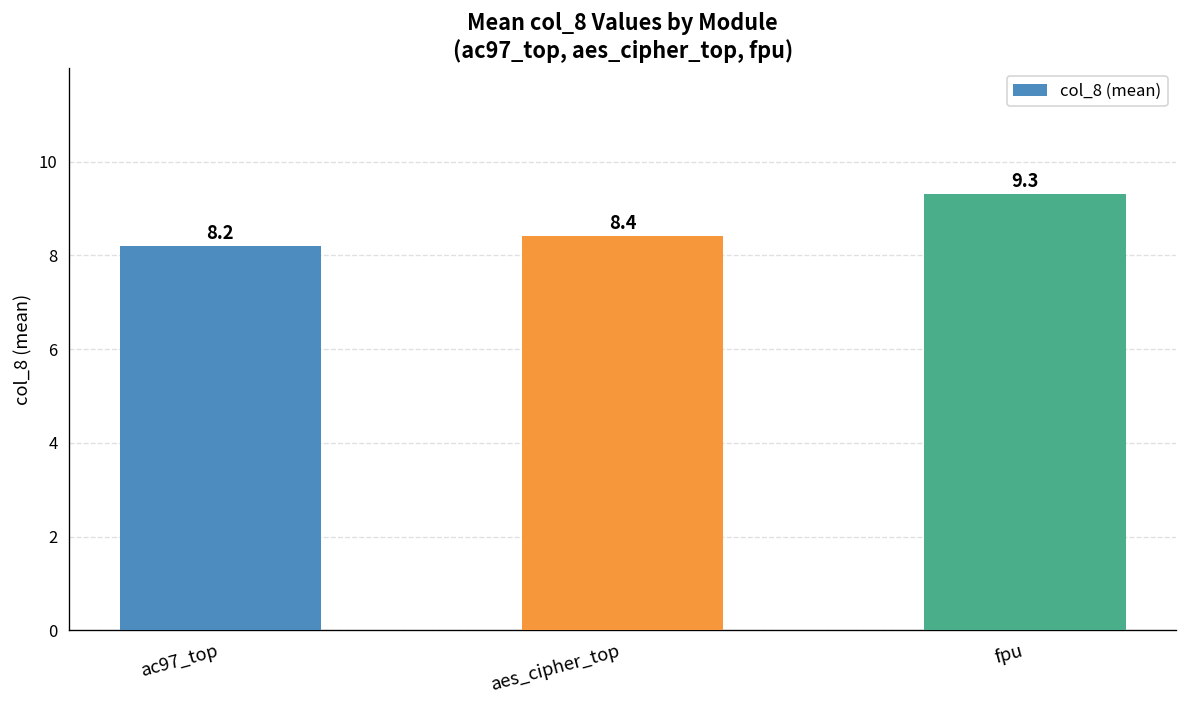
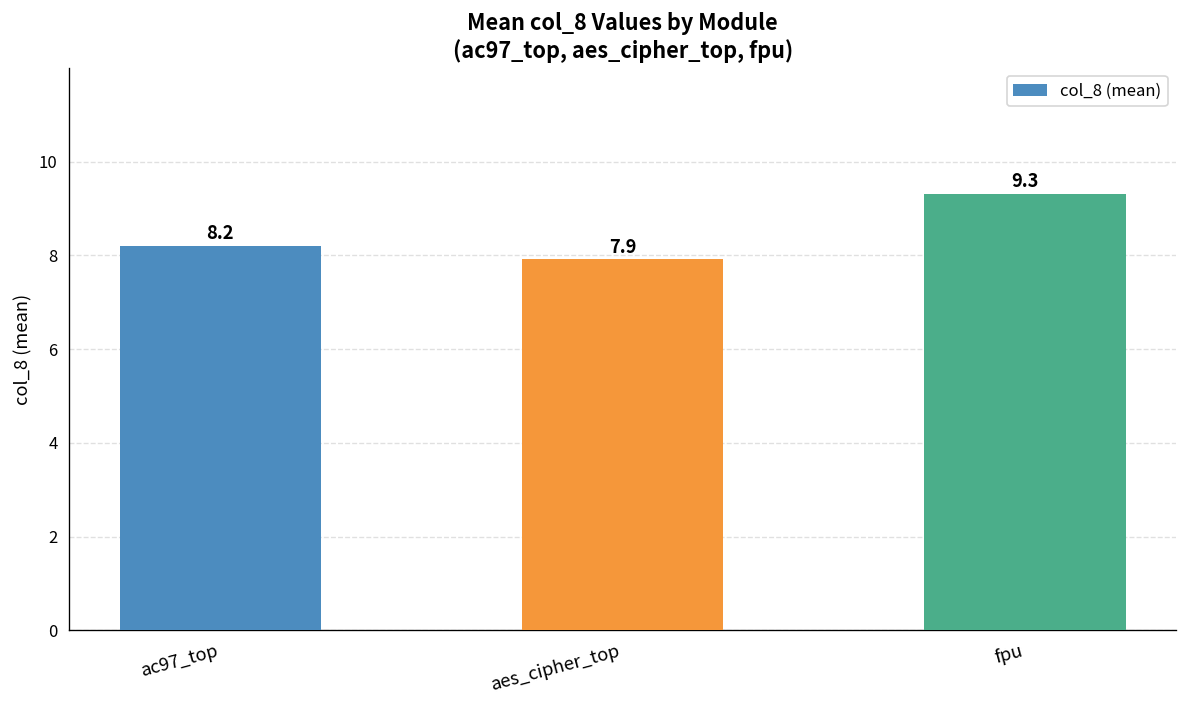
aes_cipher_top: 8.4 -> 7.9
